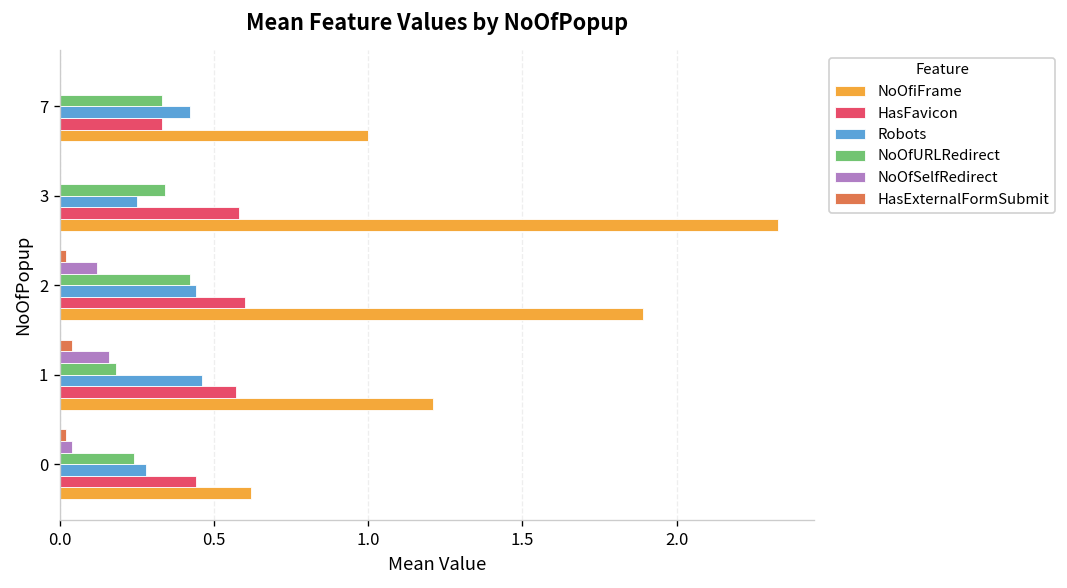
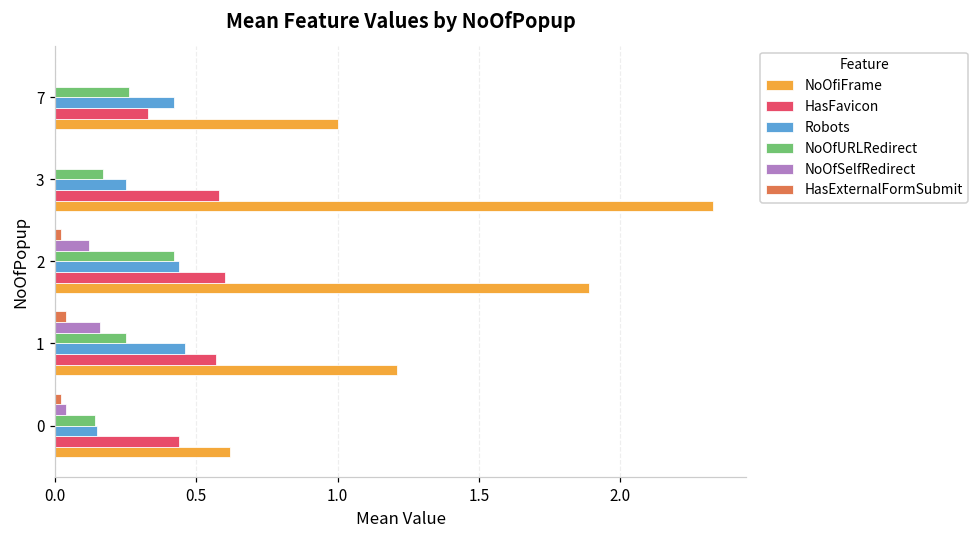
NoOfURLRedirect, 7: 0.33 -> 0.26
NoOfURLRedirect, 3: 0.34 -> 0.17
NoOfURLRedirect, 1: 0.18 -> 0.25
NoOfURLRedirect, 0: 0.24 -> 0.14
Robots, 0: 0.28 -> 0.15
